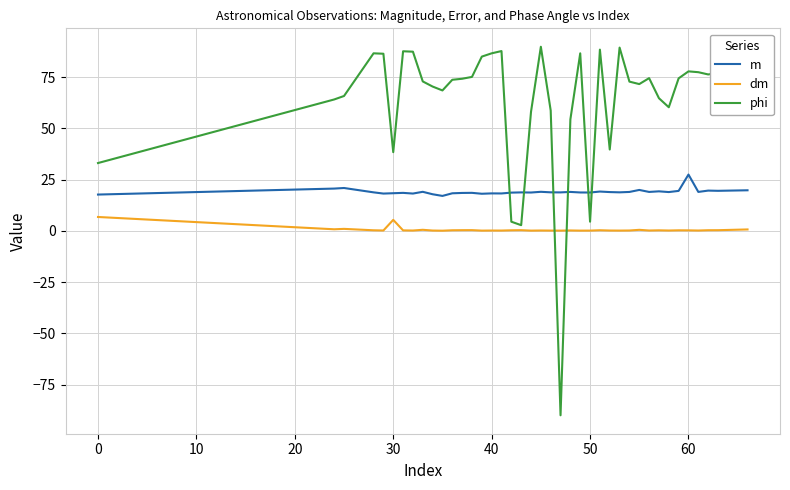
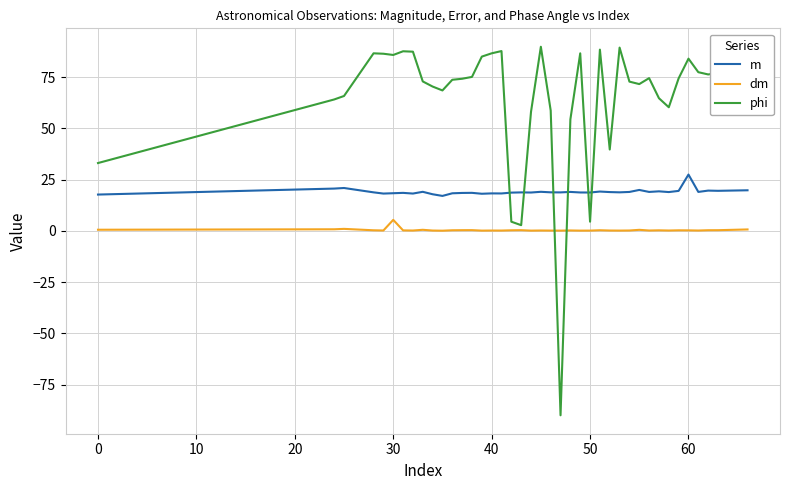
dm, 0: 7 -> 1
phi, 30: 38 -> 86
phi, 60: 78 -> 84
